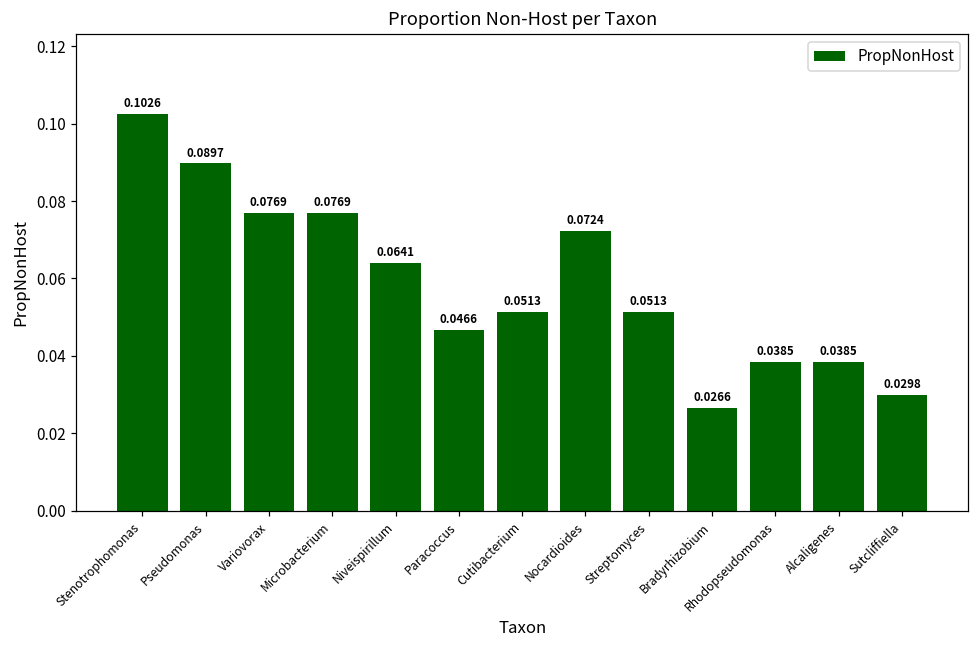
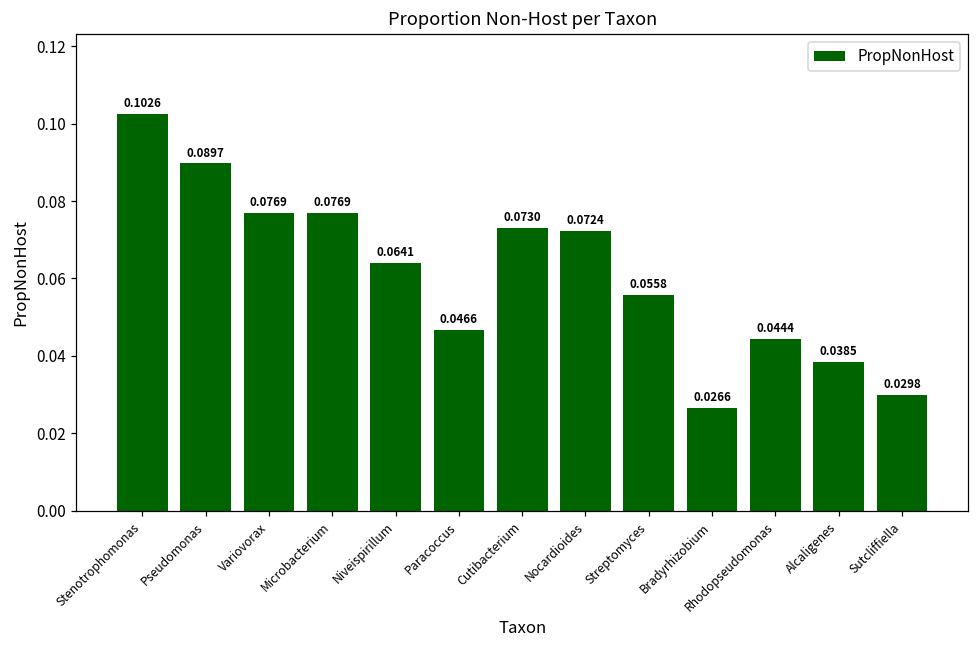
Cutibacterium: 0.0513 -> 0.0730
Streptomyces: 0.0513 -> 0.0558
Rhodopseudomonas: 0.0385 -> 0.0444
